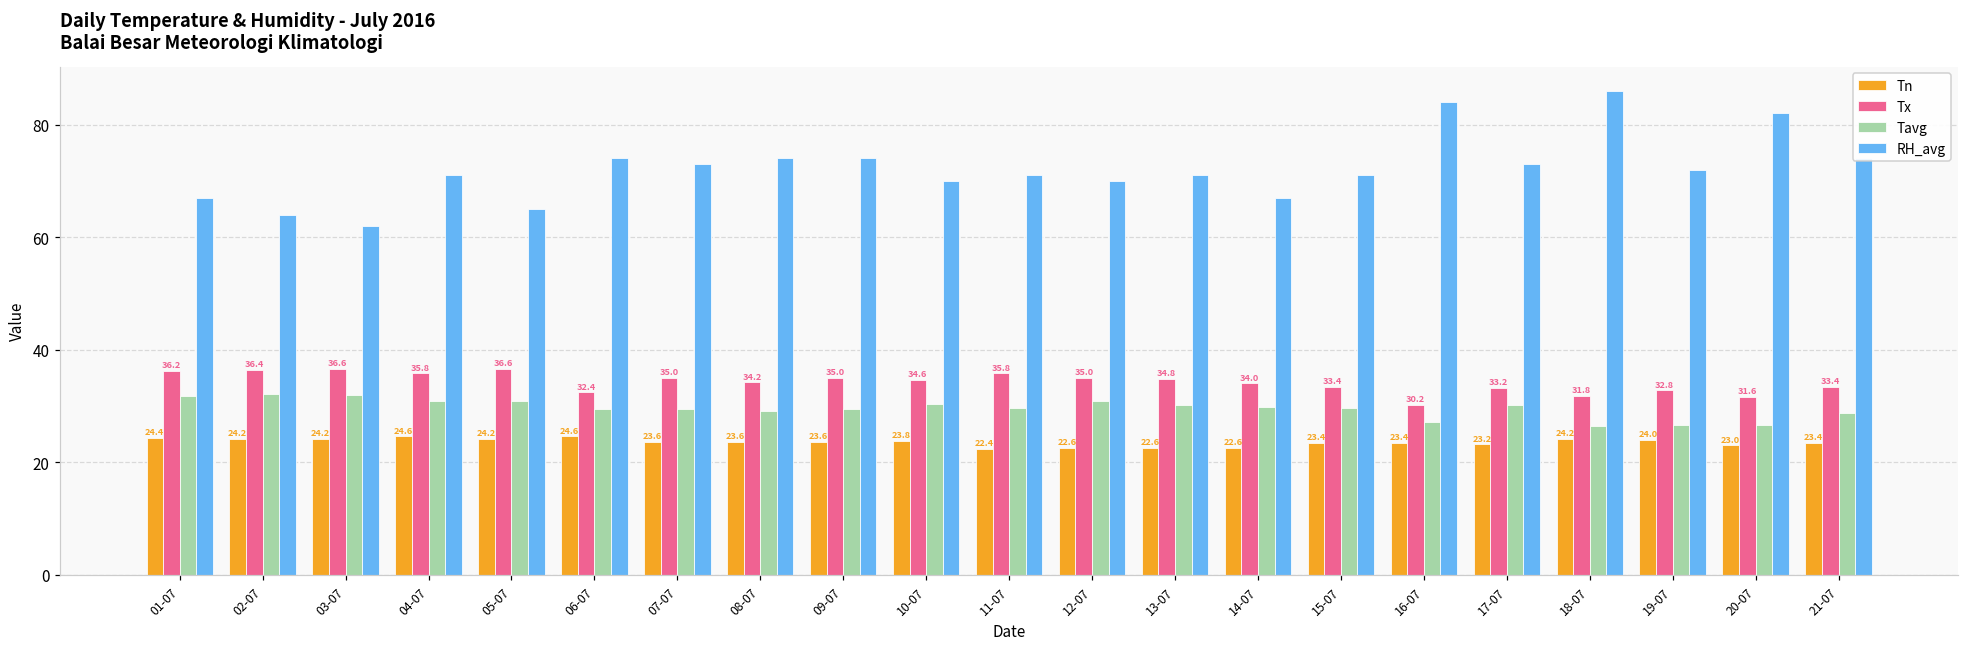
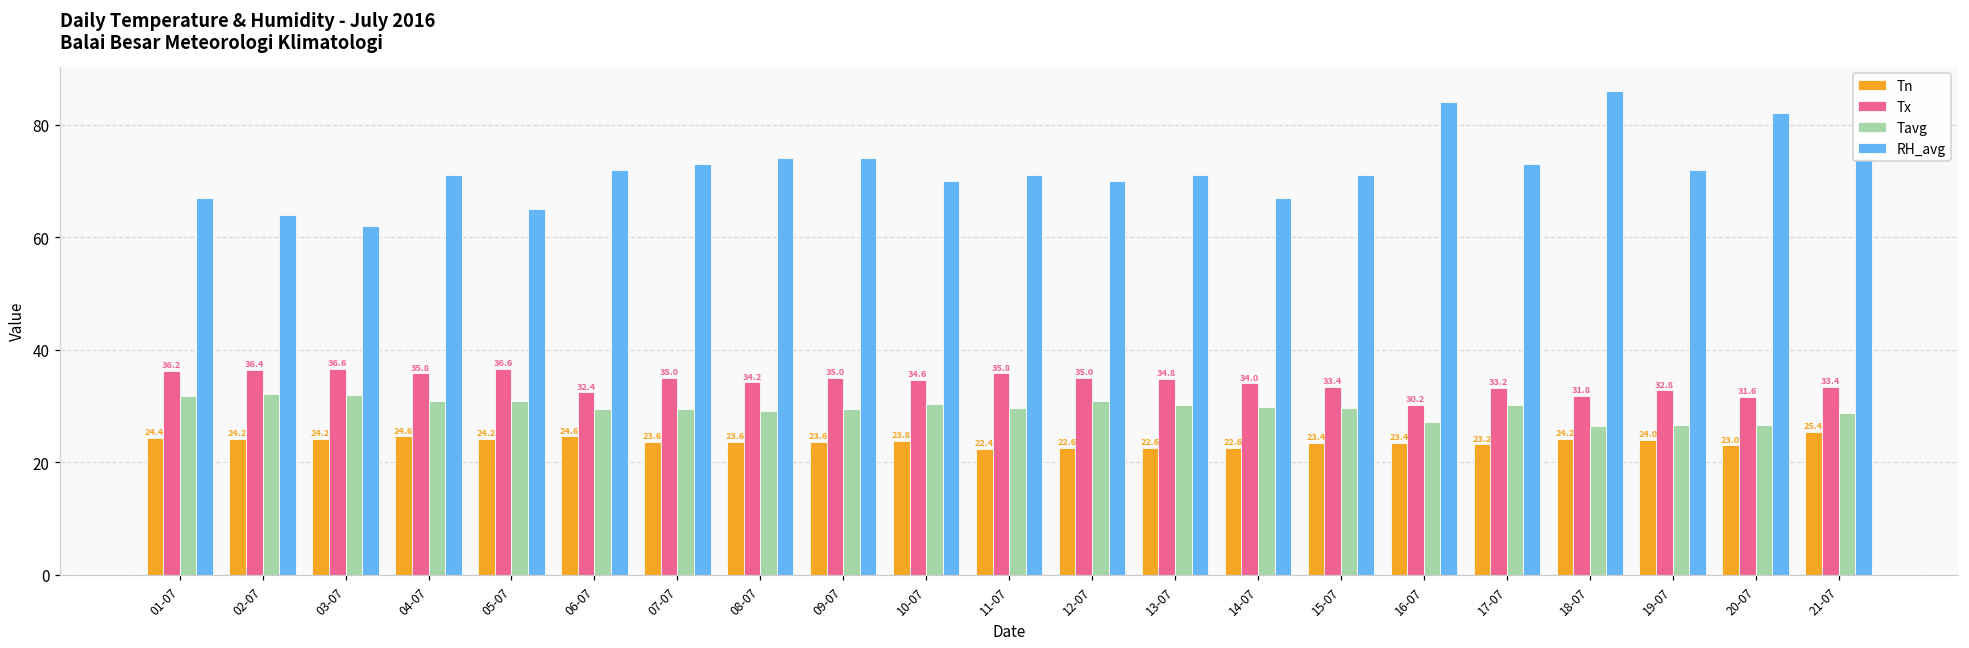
RH_avg, 06-07: 74 -> 72
Tn, 21-07: 23.4 -> 25.4
